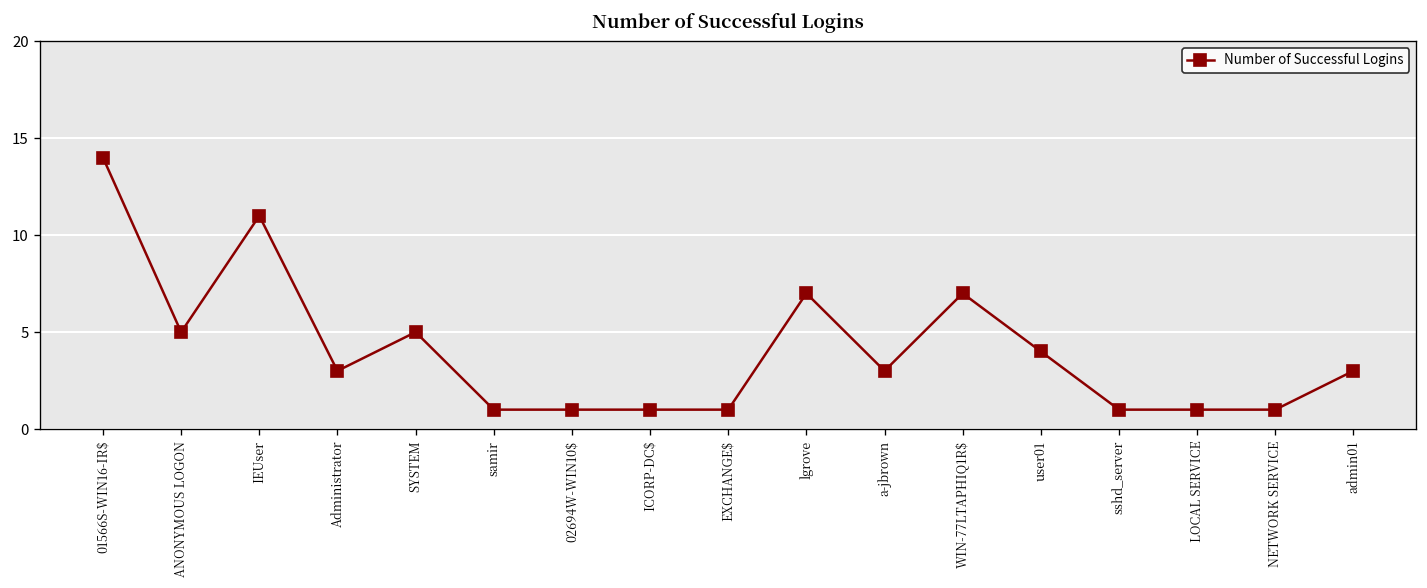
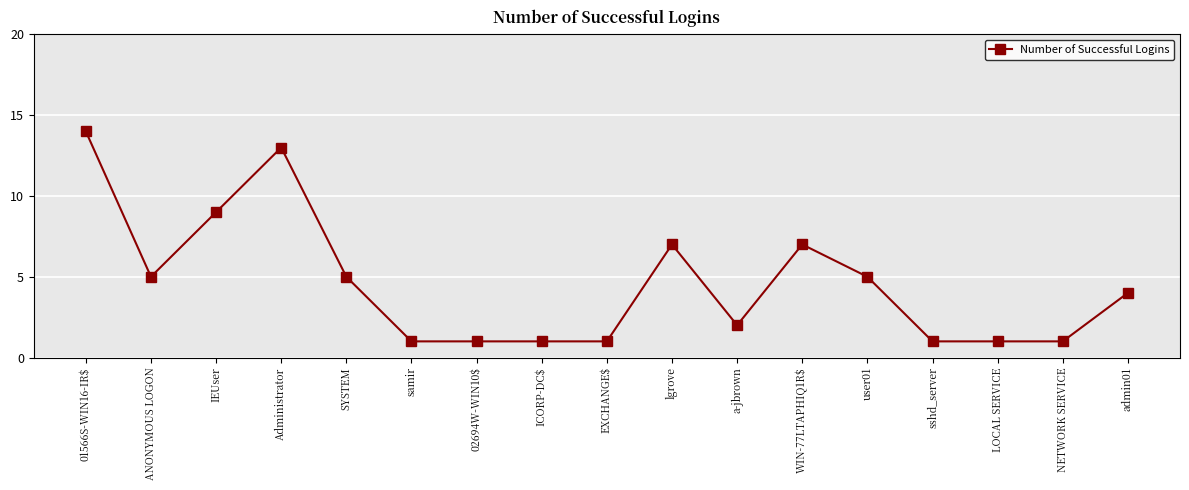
IEUser: 11 -> 9
Administrator: 3 -> 13
a-jbrown: 3 -> 2
user01: 4 -> 5
admin01: 3 -> 4
